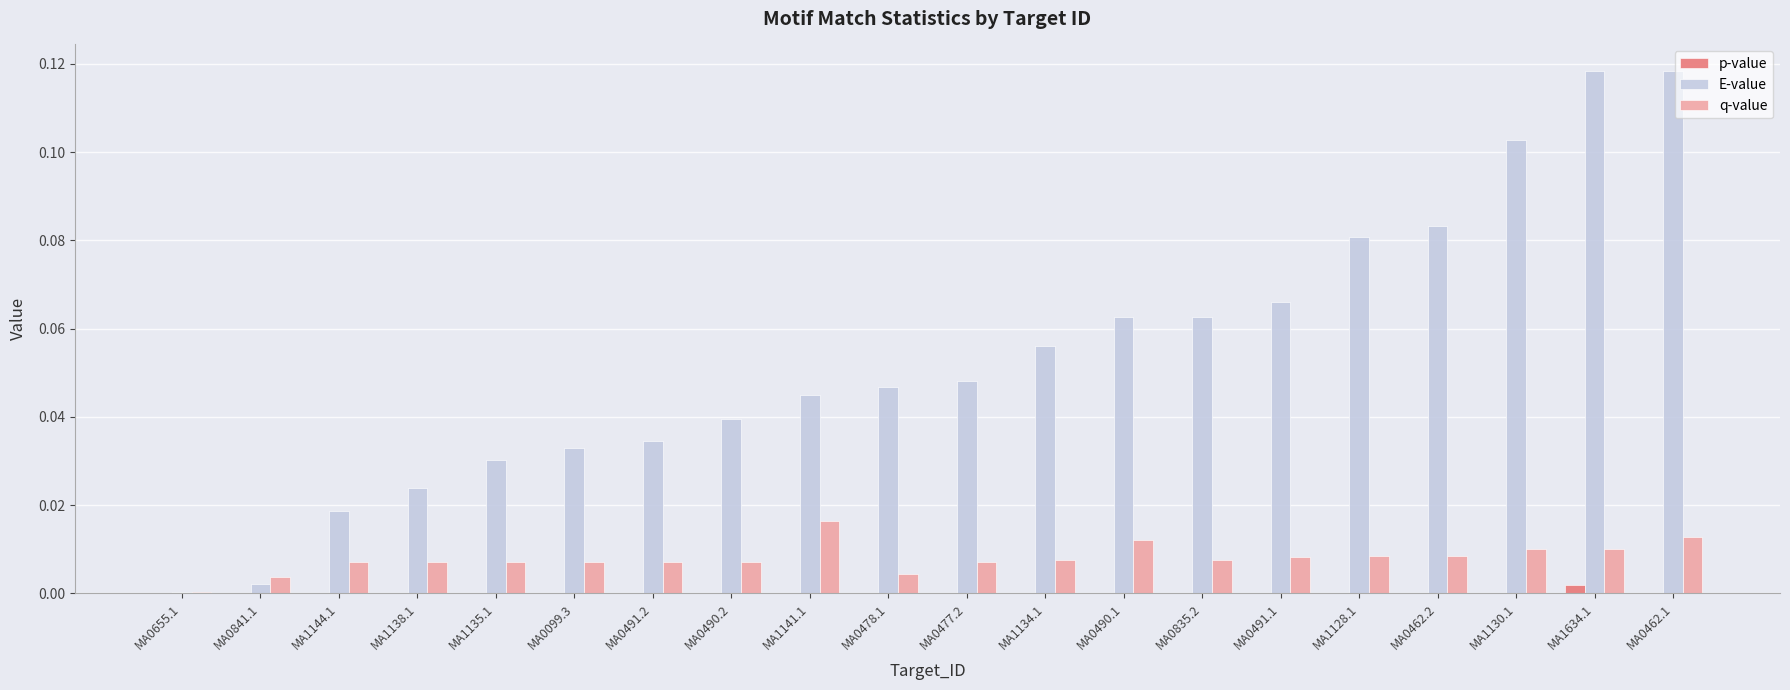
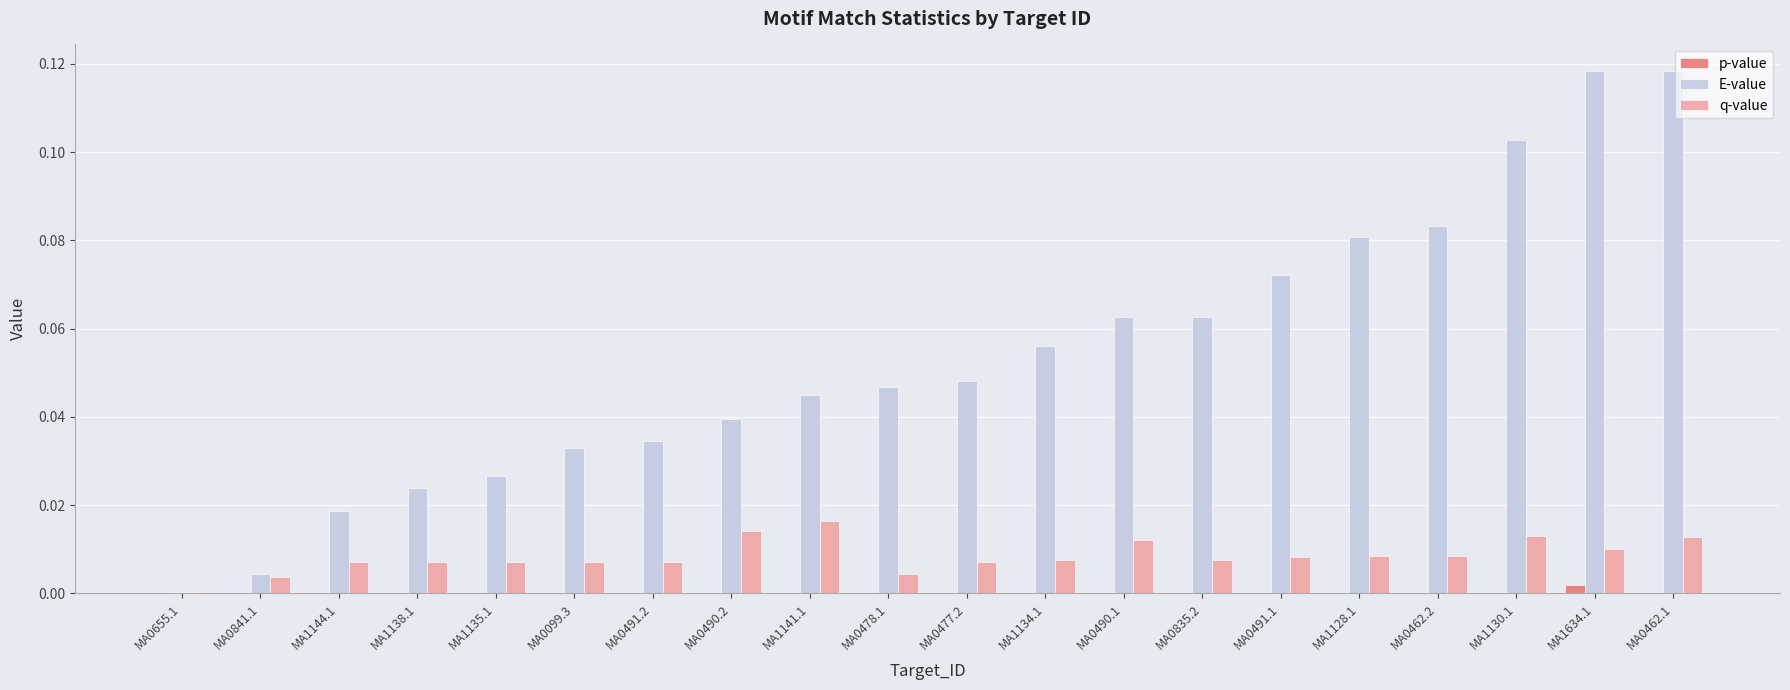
E-value, MA0841.1: 0.002 -> 0.004
E-value, MA1135.1: 0.030 -> 0.027
q-value, MA0490.2: 0.007 -> 0.014
E-value, MA0491.1: 0.066 -> 0.072
q-value, MA1130.1: 0.010 -> 0.013
